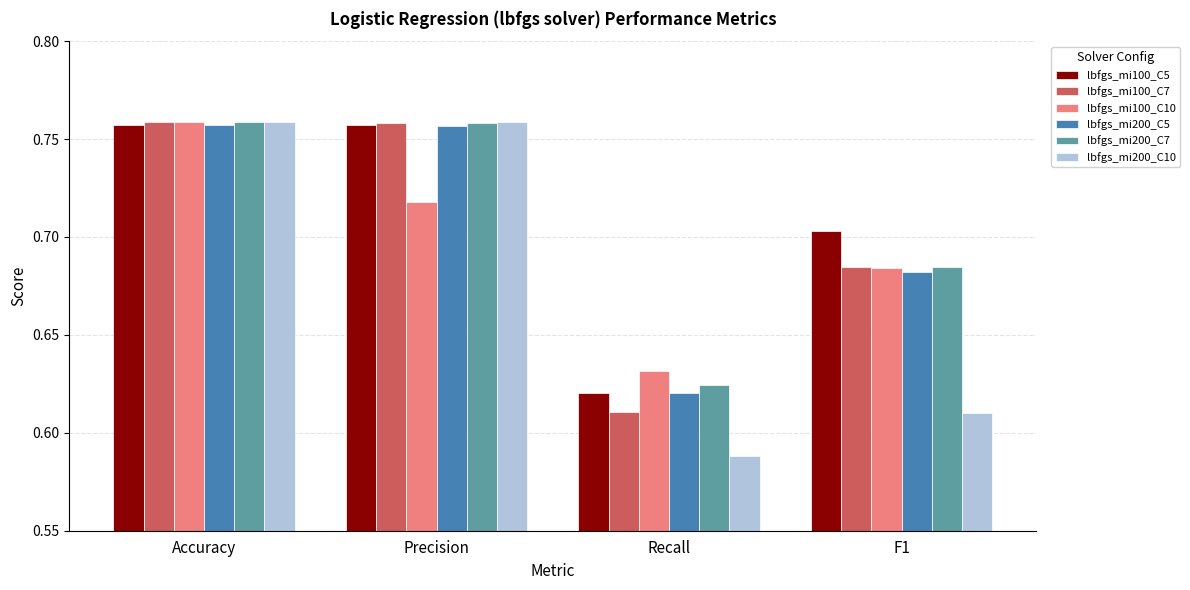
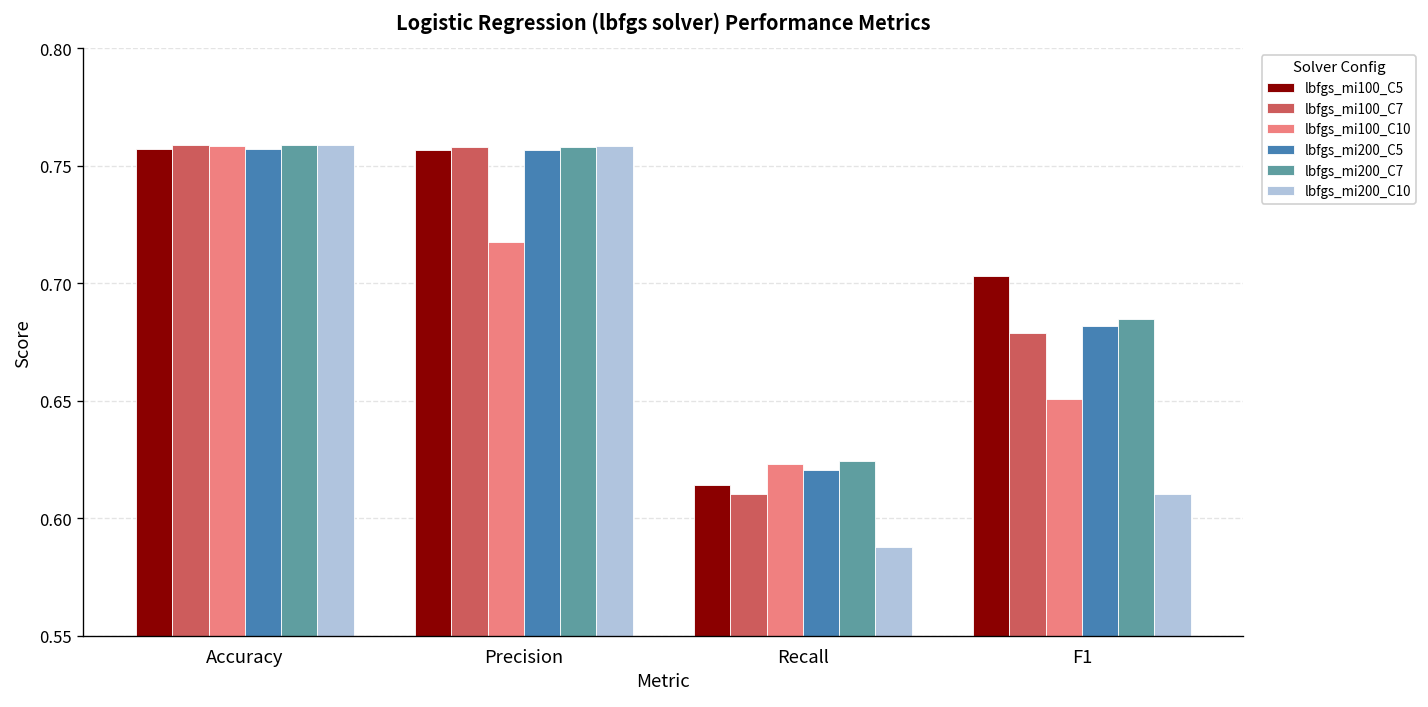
lbfgs_mi100_C5, Recall: 0.621 -> 0.614
lbfgs_mi100_C10, Recall: 0.631 -> 0.623
lbfgs_mi100_C7, F1: 0.685 -> 0.679
lbfgs_mi100_C10, F1: 0.684 -> 0.651
